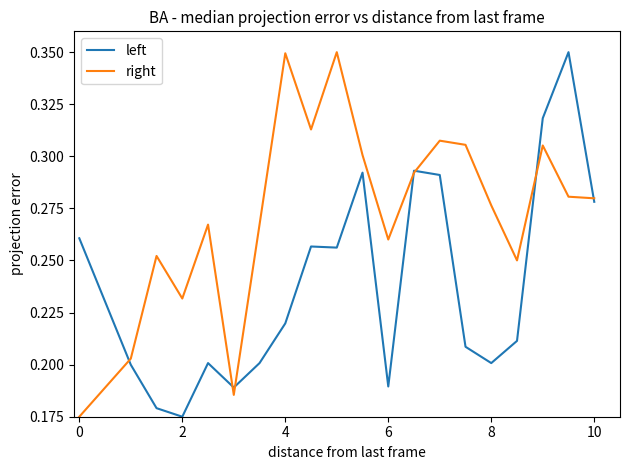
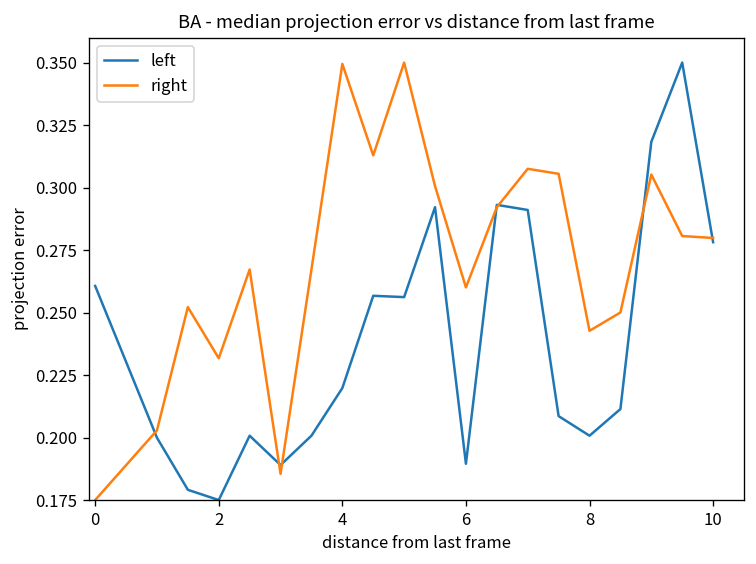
right, 8: 0.276 -> 0.243
